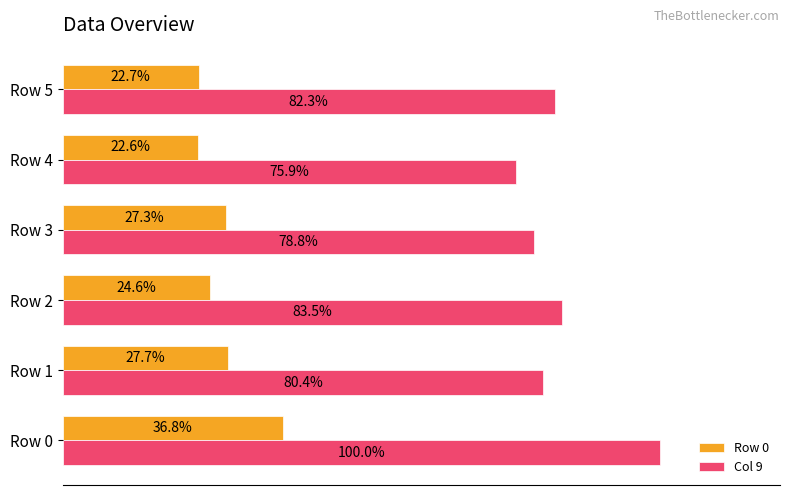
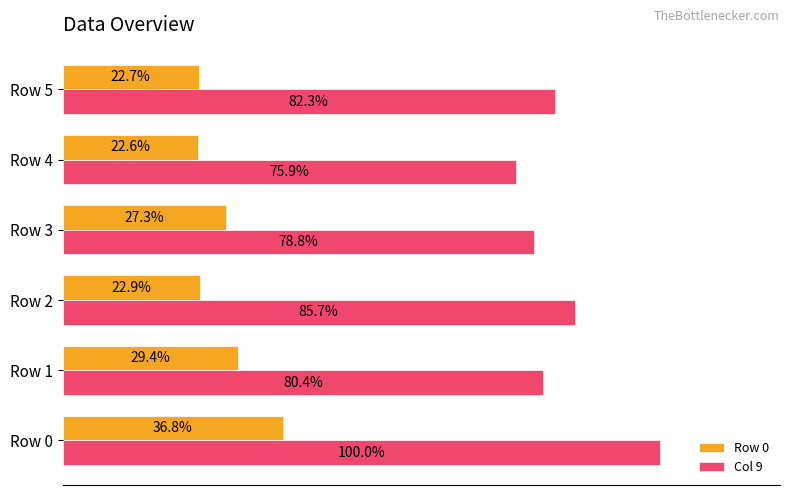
Row 0, Row 2: 24.6% -> 22.9%
Col 9, Row 2: 83.5% -> 85.7%
Row 0, Row 1: 27.7% -> 29.4%
